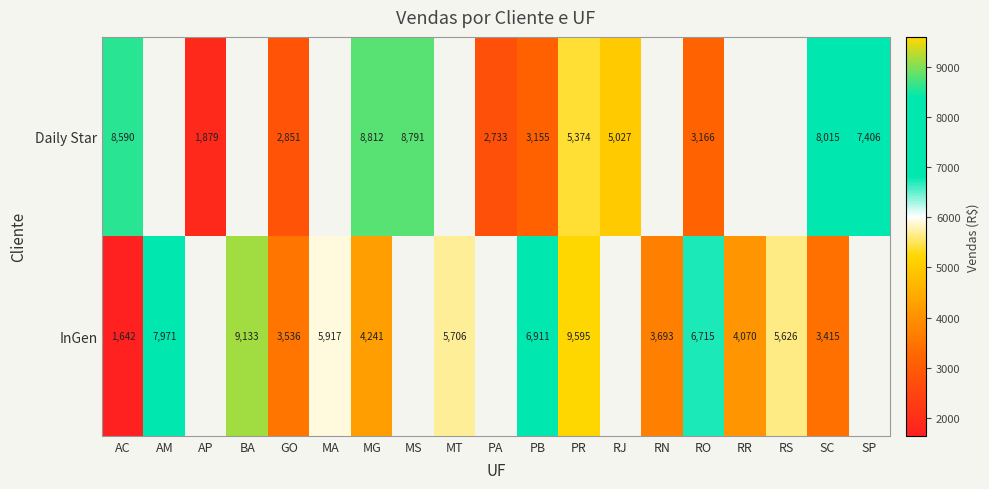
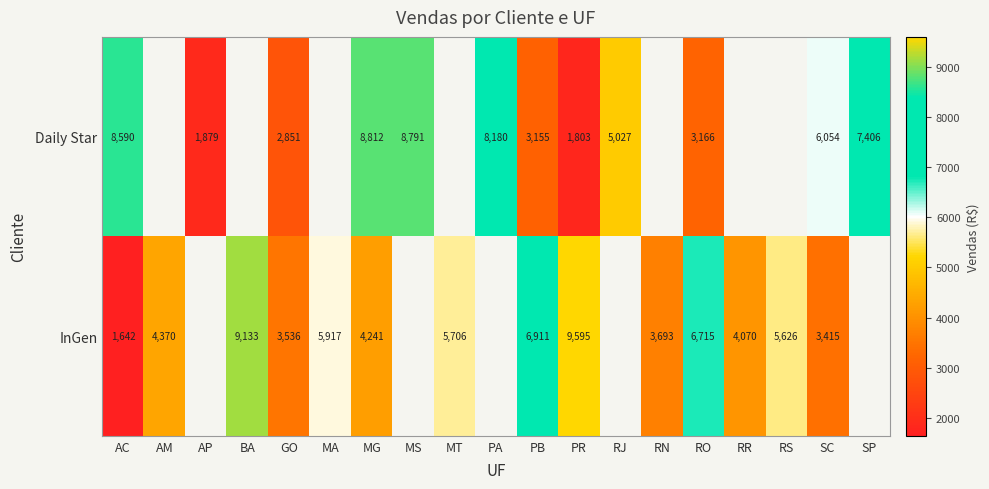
Daily Star, PA: 2,733 -> 8,180
Daily Star, PR: 5,374 -> 1,803
Daily Star, SC: 8,015 -> 6,054
InGen, AM: 7,971 -> 4,370
